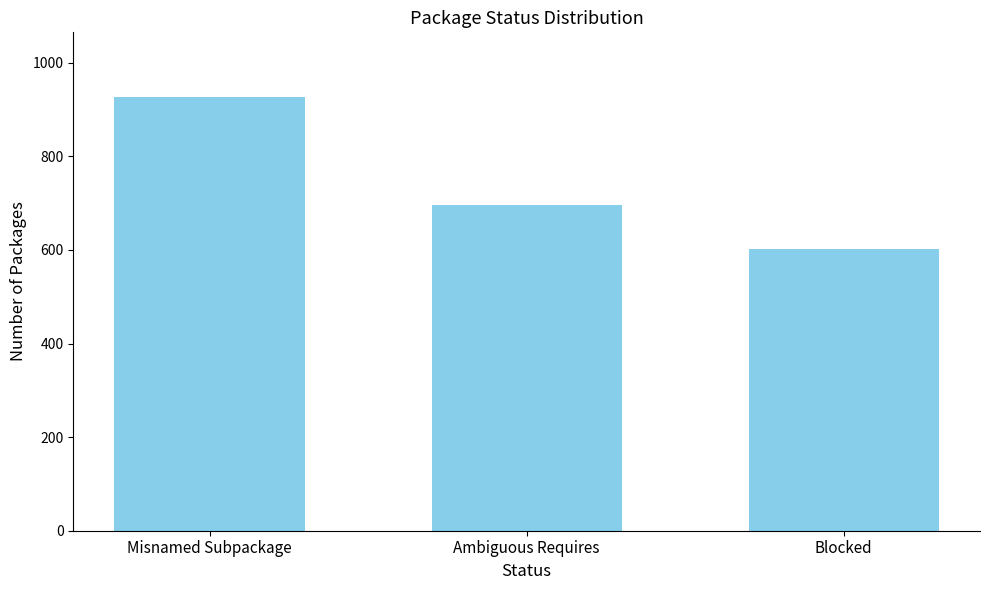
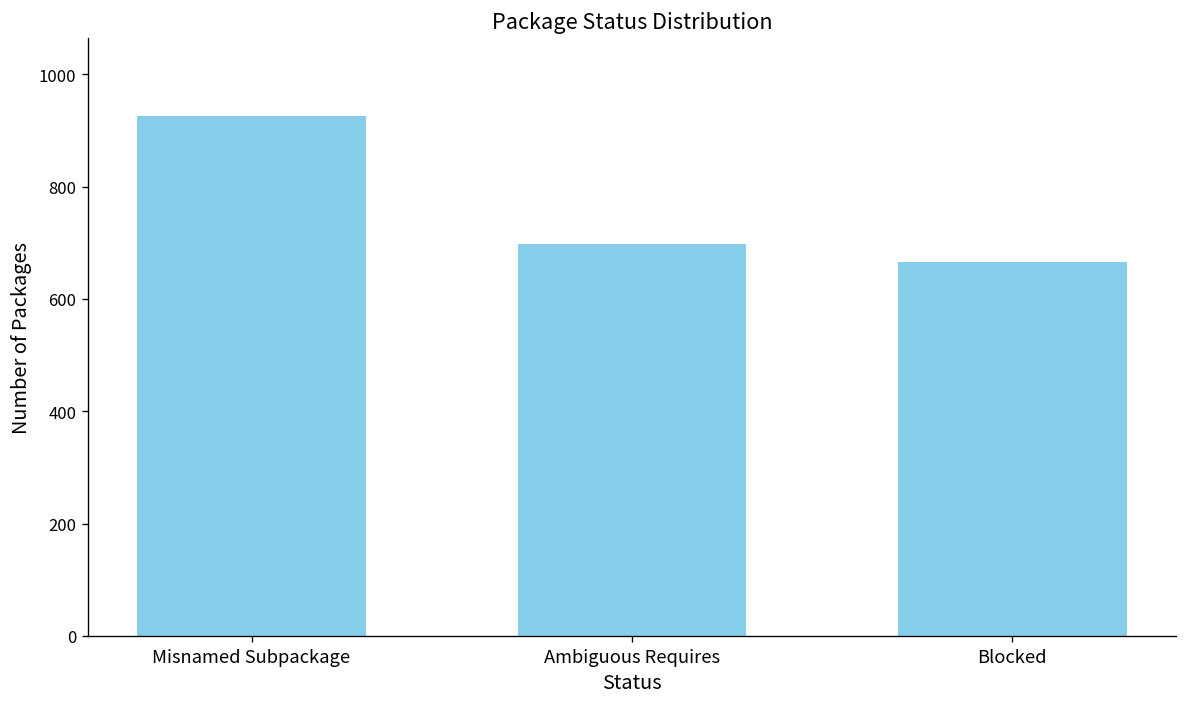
Blocked: 600 -> 670
